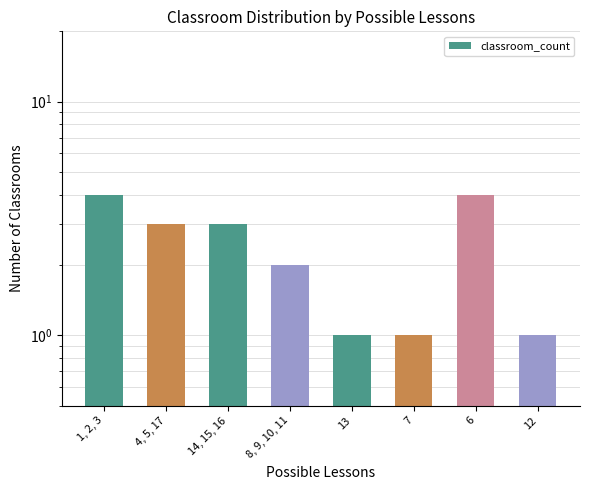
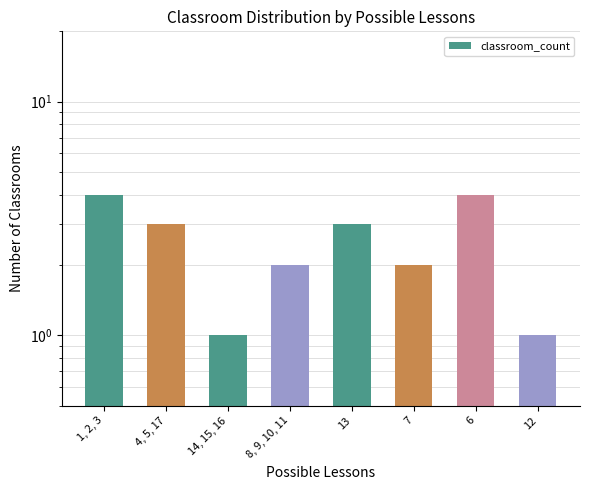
14, 15, 16: 3 -> 1
13: 1 -> 3
7: 1 -> 2
